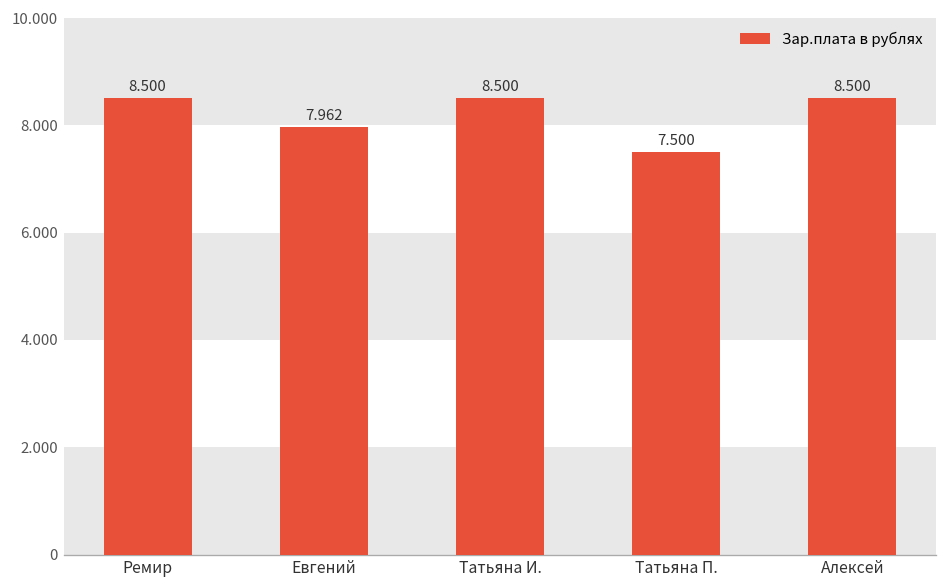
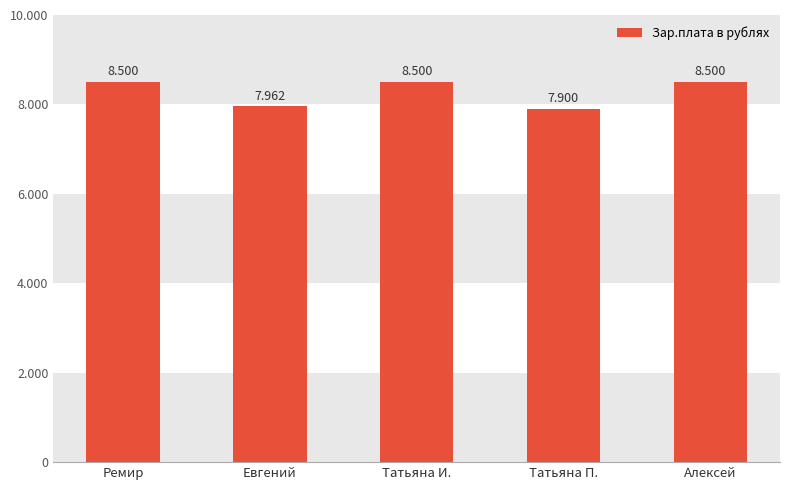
Татьяна П.: 7.500 -> 7.900
